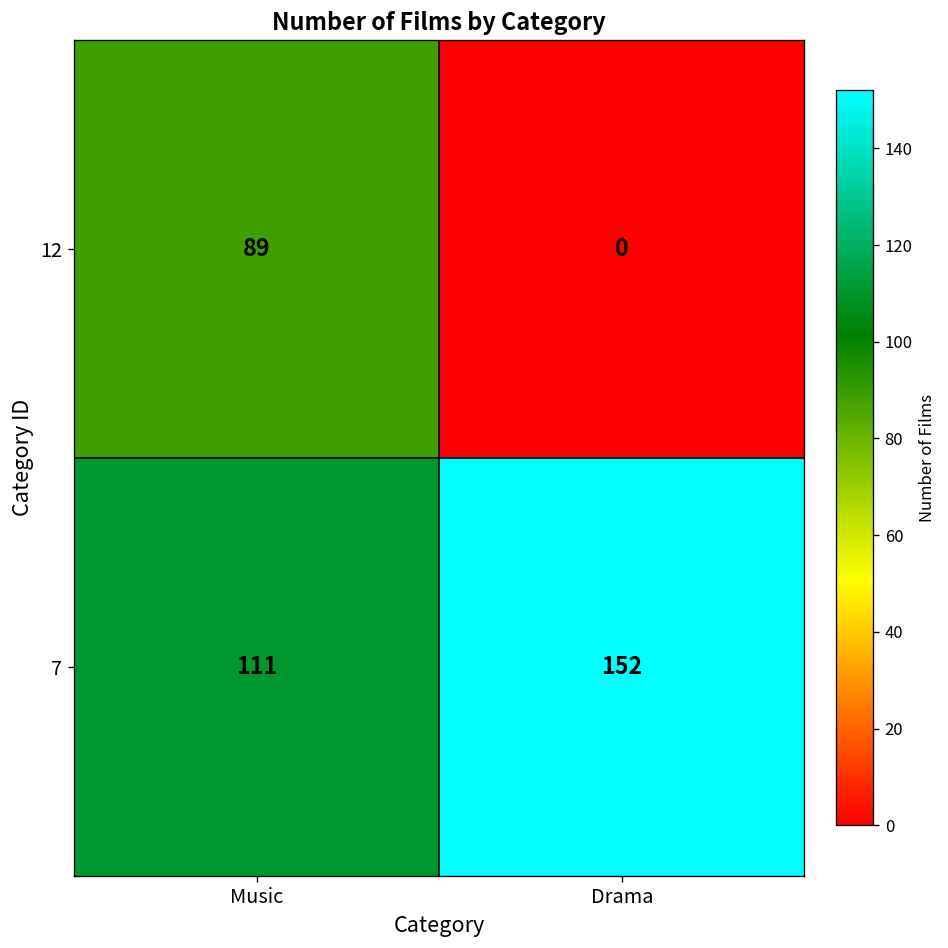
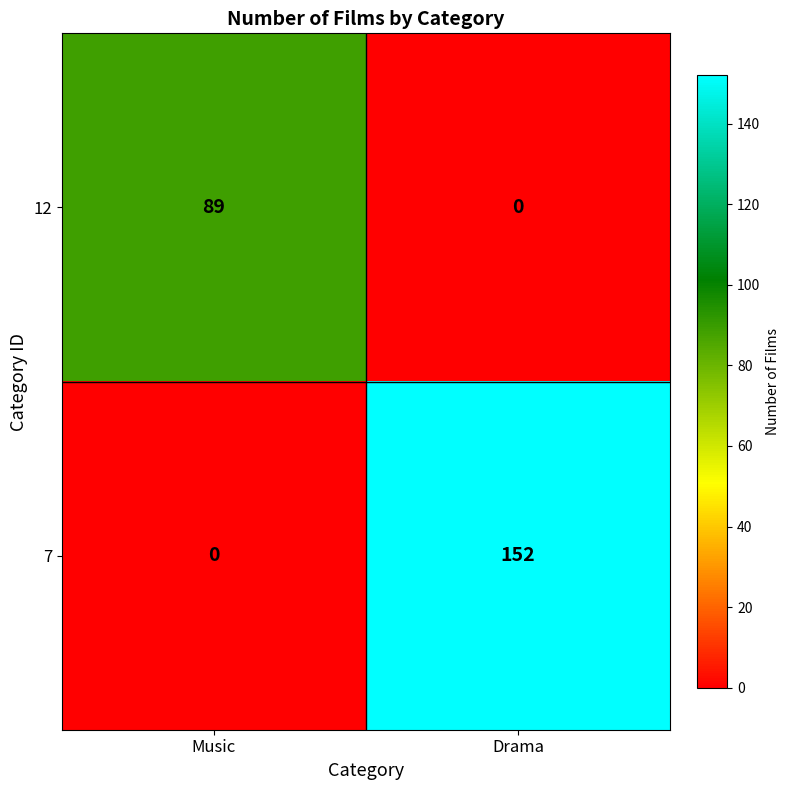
7, Music: 111 -> 0
